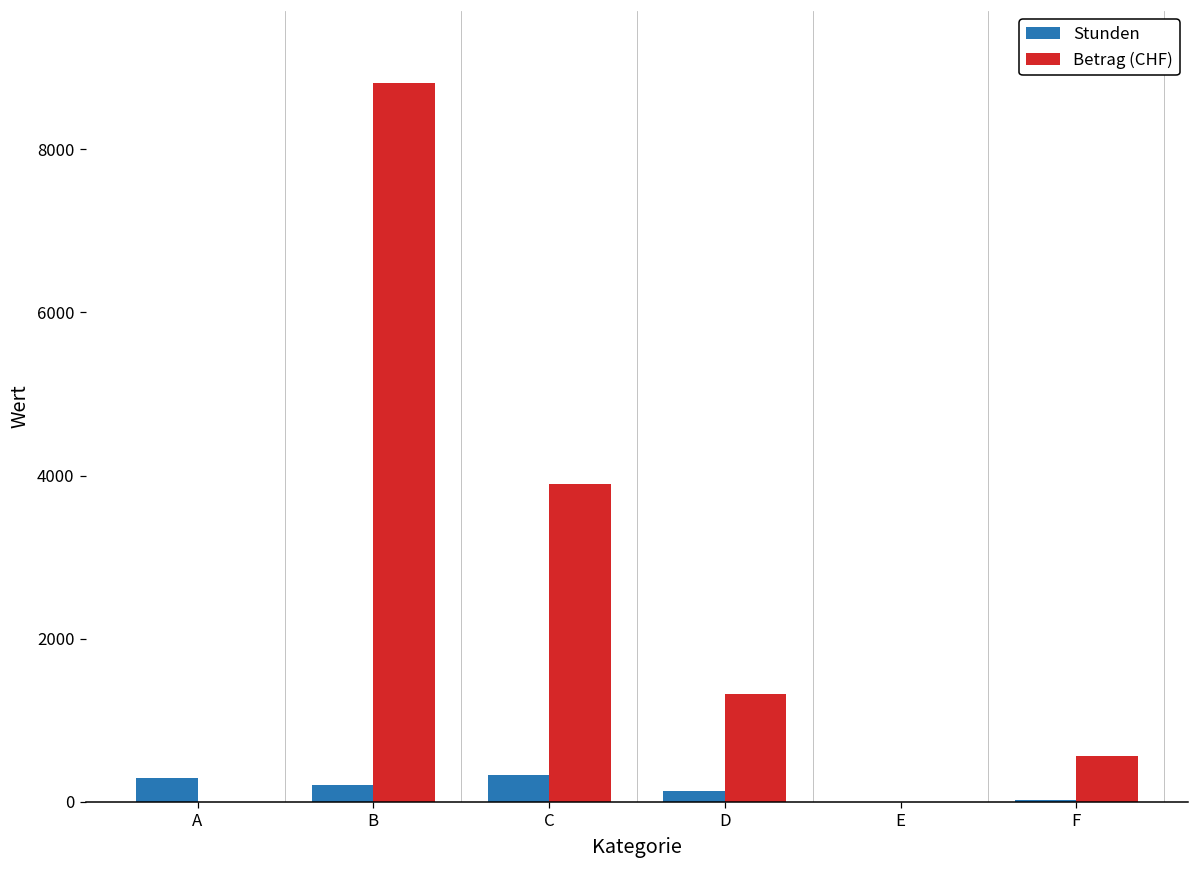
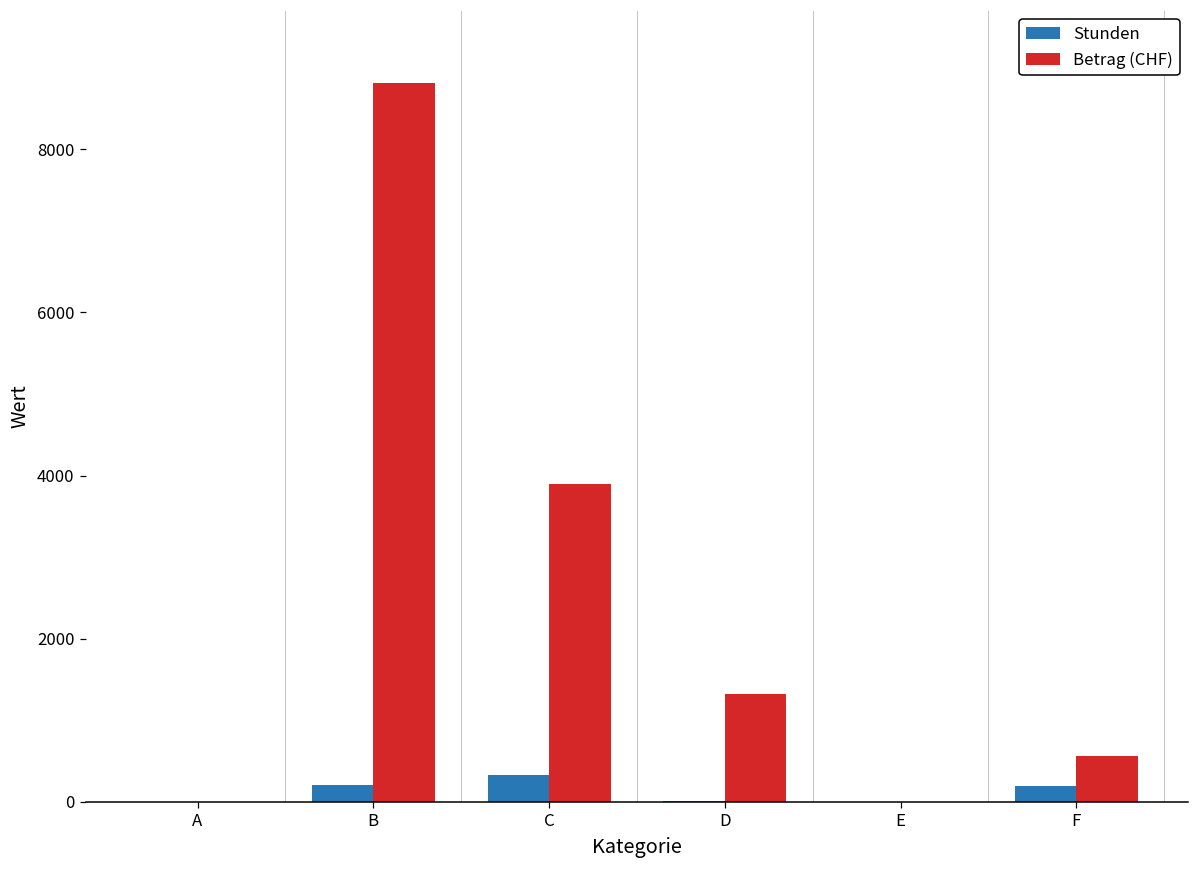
Stunden, A: 300 -> 0
Stunden, D: 100 -> 0
Stunden, F: 0 -> 200
